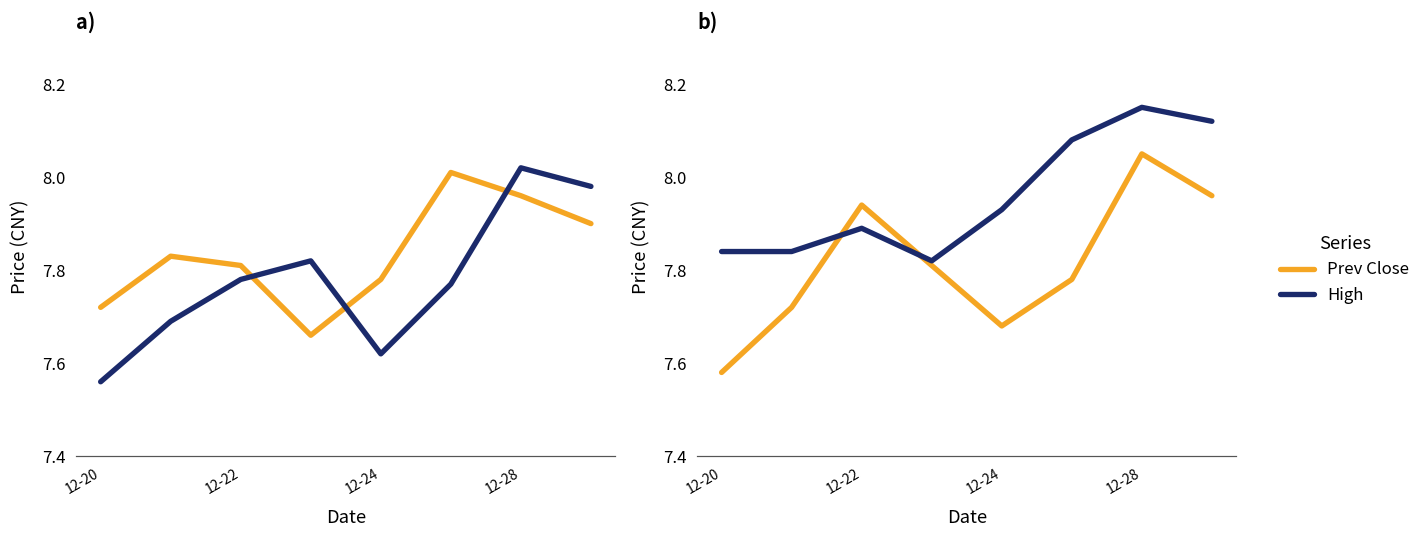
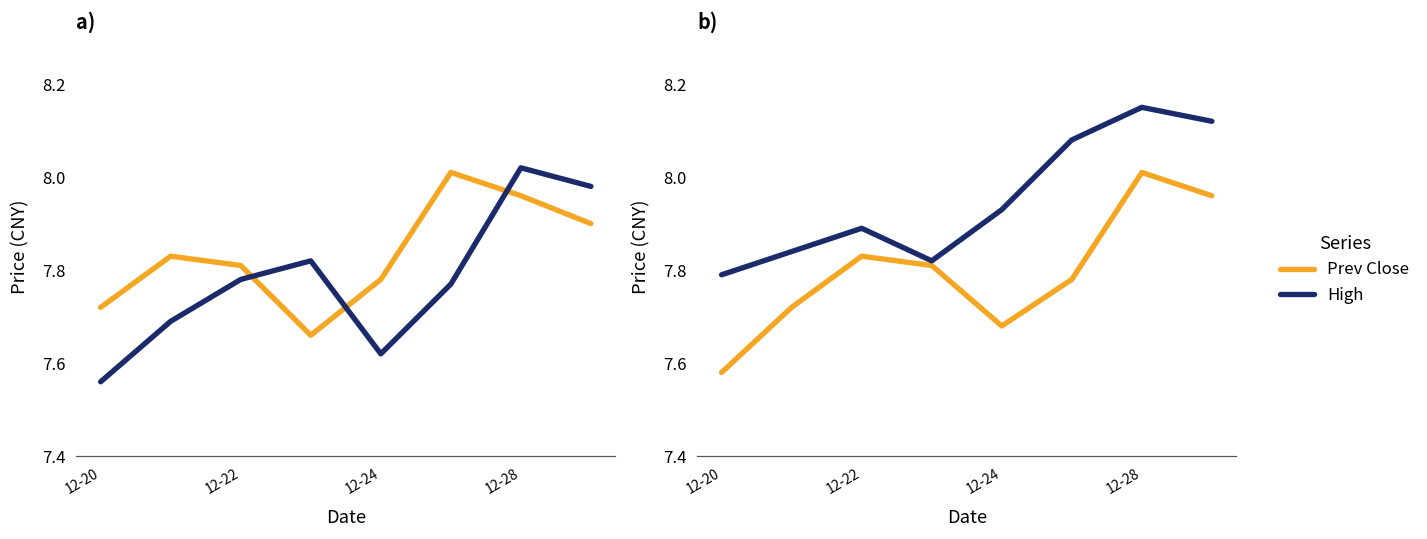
b), High, 12-20: 7.84 -> 7.79
b), Prev Close, 12-22: 7.94 -> 7.83
b), Prev Close, 12-28: 8.05 -> 8.01
